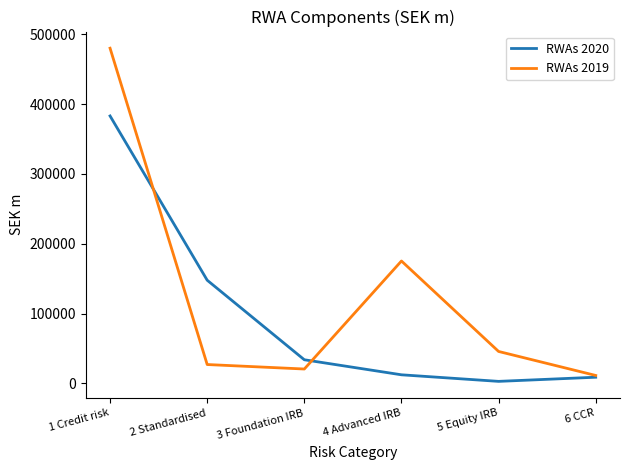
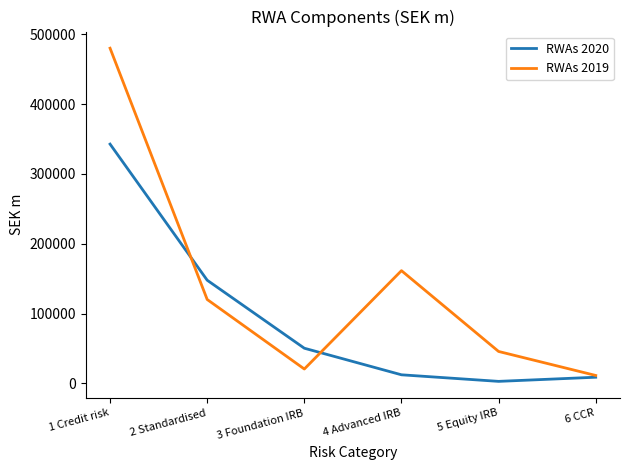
RWAs 2020, 1 Credit risk: 380000 -> 340000
RWAs 2019, 2 Standardised: 30000 -> 120000
RWAs 2020, 3 Foundation IRB: 30000 -> 50000
RWAs 2019, 4 Advanced IRB: 180000 -> 160000
